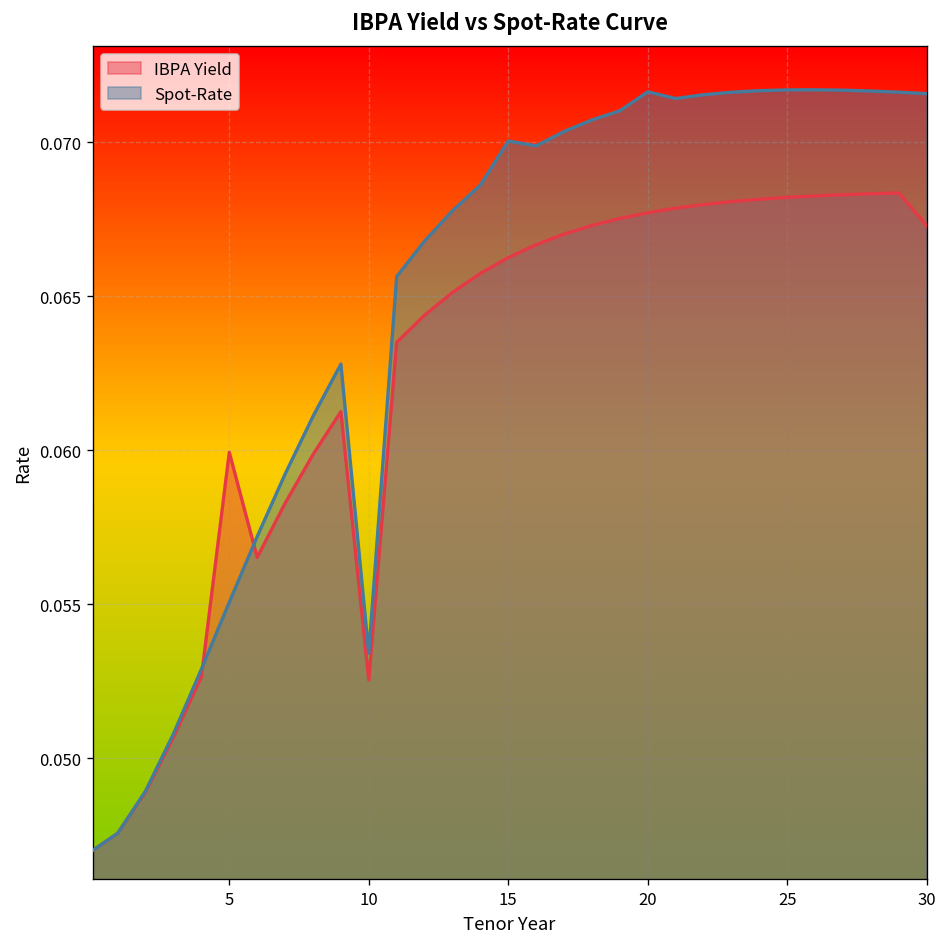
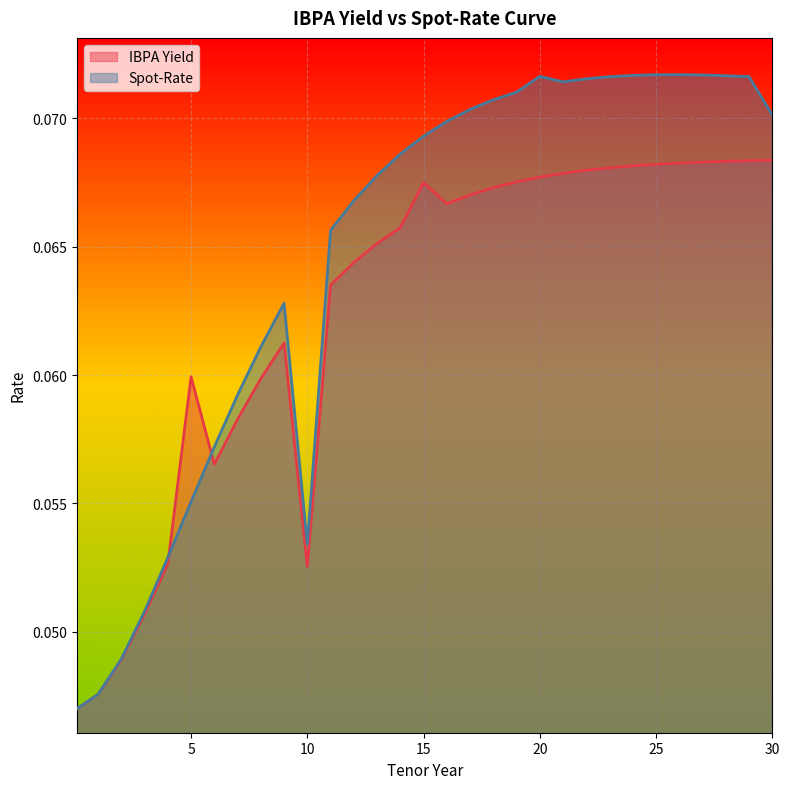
IBPA Yield, 15: 0.0663 -> 0.0675
Spot-Rate, 15: 0.0700 -> 0.0693
IBPA Yield, 30: 0.0673 -> 0.0684
Spot-Rate, 30: 0.0716 -> 0.0701
